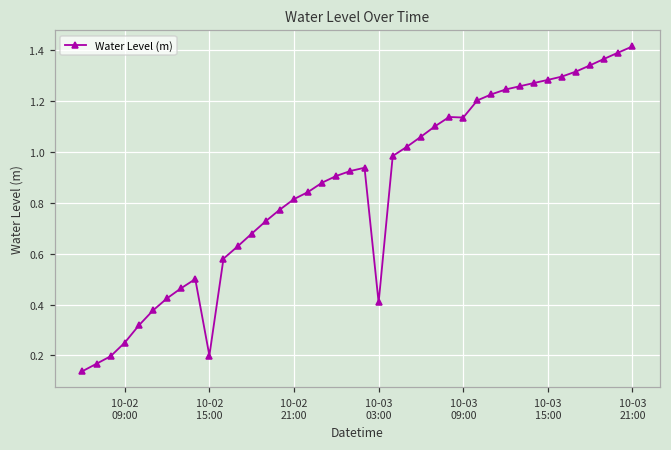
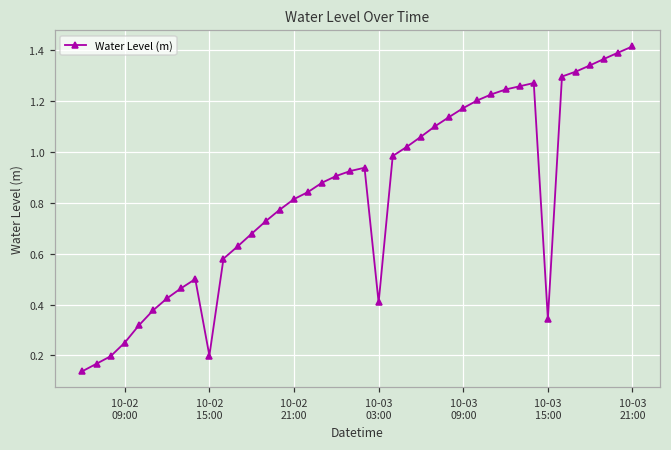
10-03 09:00: 1.13 -> 1.17
10-03 15:00: 1.28 -> 0.34
